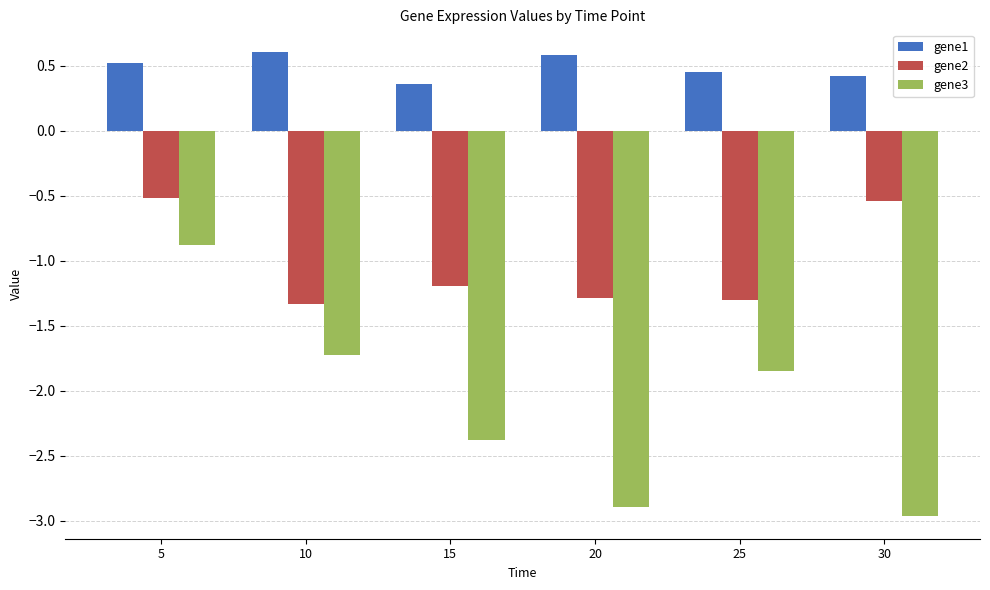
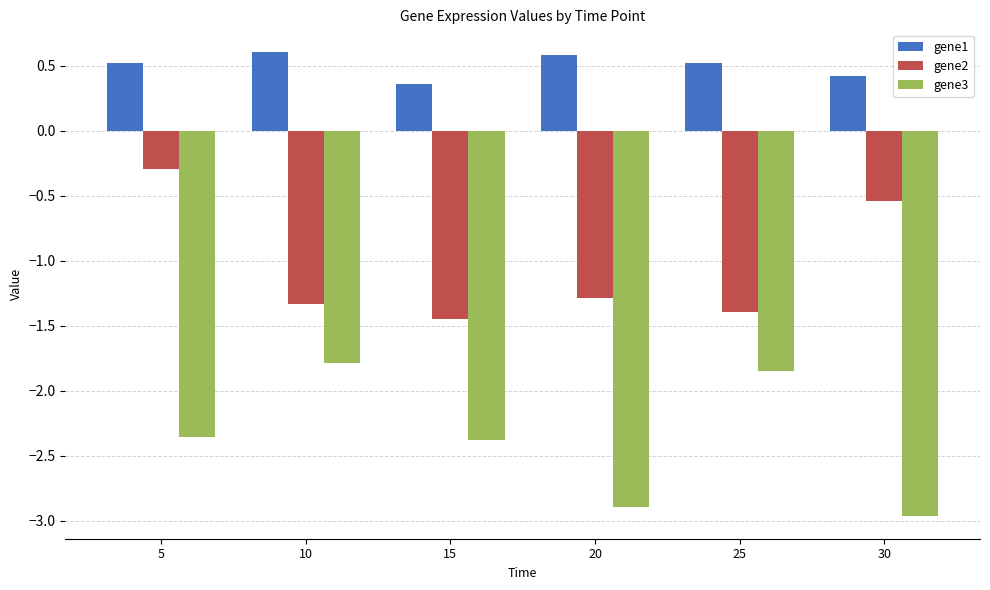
gene2, 5: -0.52 -> -0.29
gene3, 5: -0.88 -> -2.35
gene3, 10: -1.72 -> -1.79
gene2, 15: -1.19 -> -1.45
gene1, 25: 0.45 -> 0.52
gene2, 25: -1.31 -> -1.39
